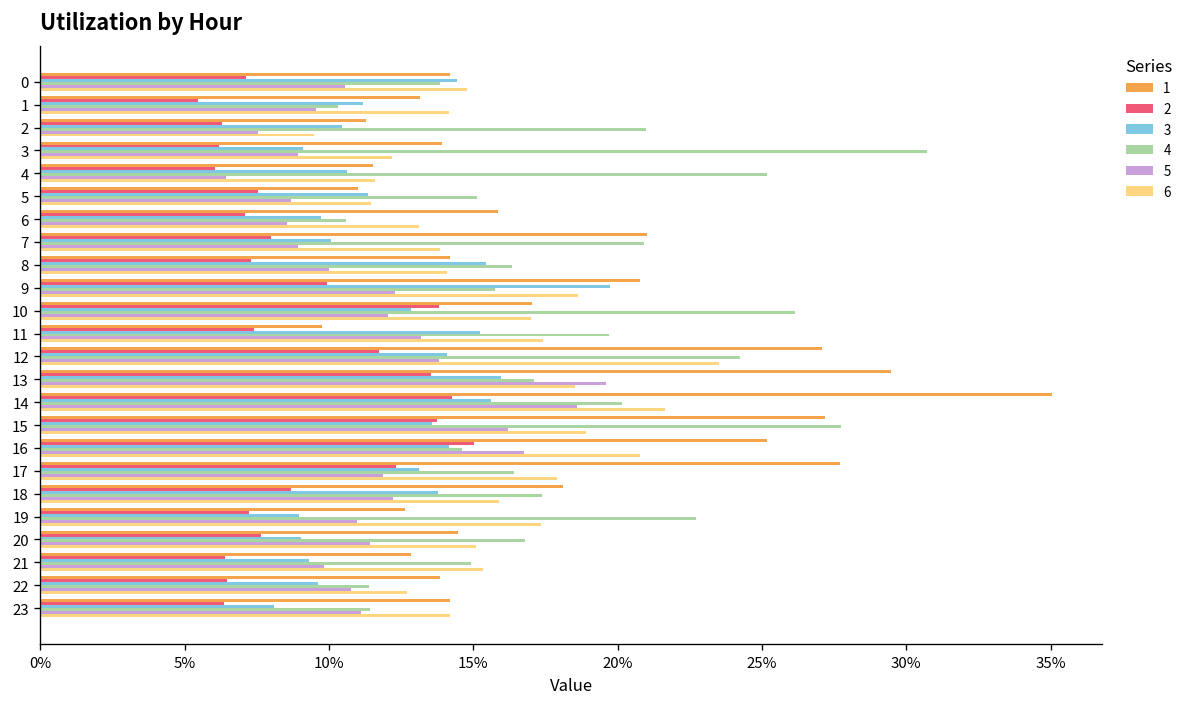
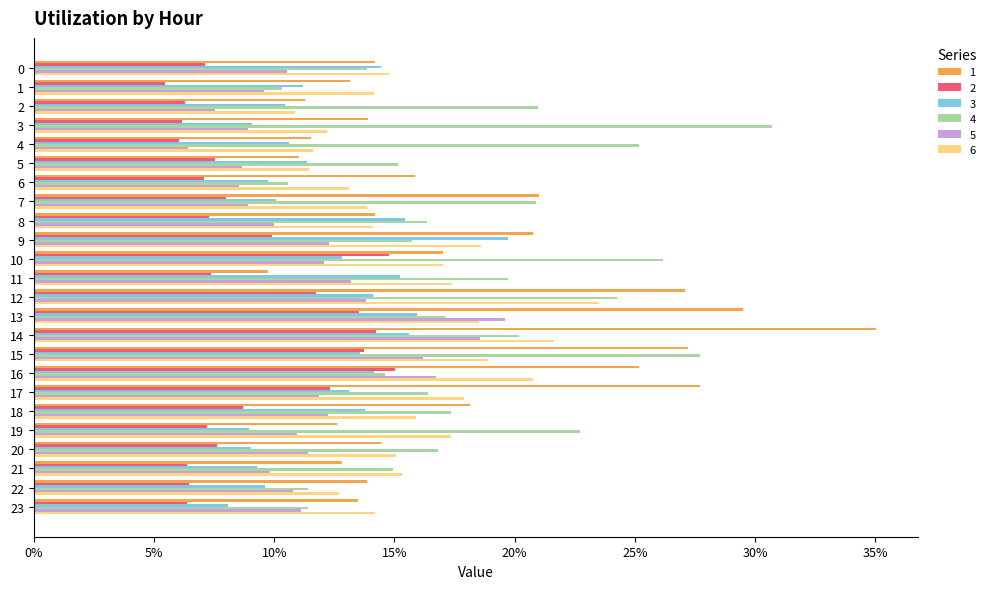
6, 2: 9.5% -> 10.9%
2, 10: 13.8% -> 14.8%
1, 23: 14.2% -> 13.5%
